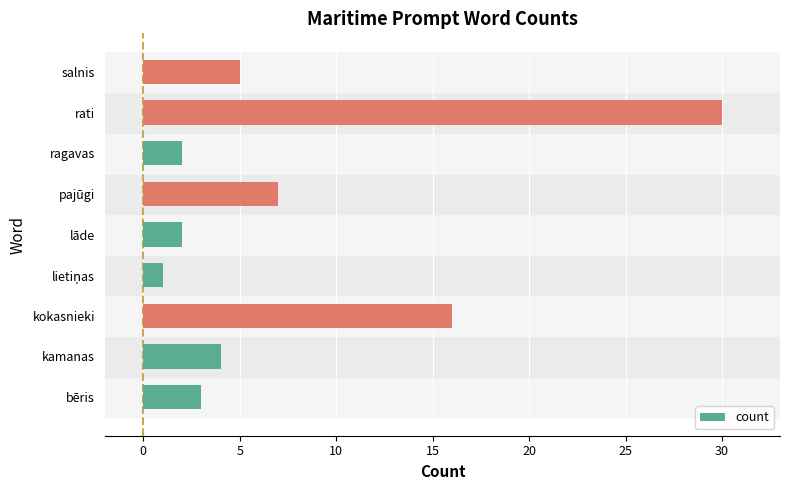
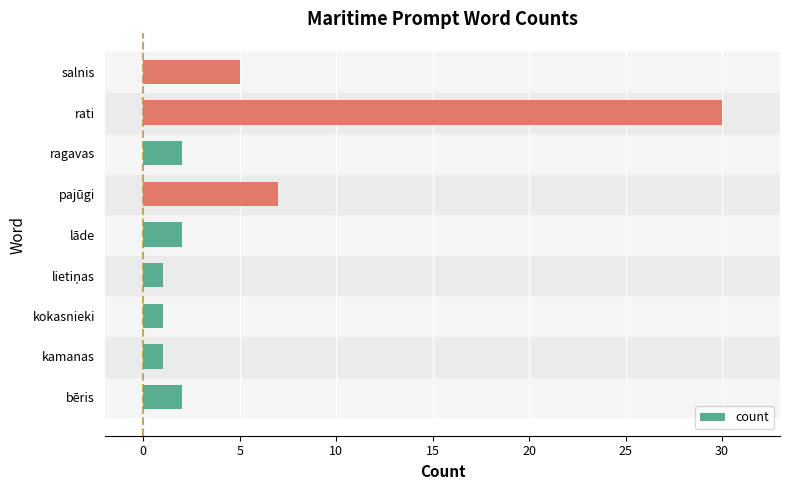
kokasnieki: 16 -> 1
kamanas: 4 -> 1
bēris: 3 -> 2
